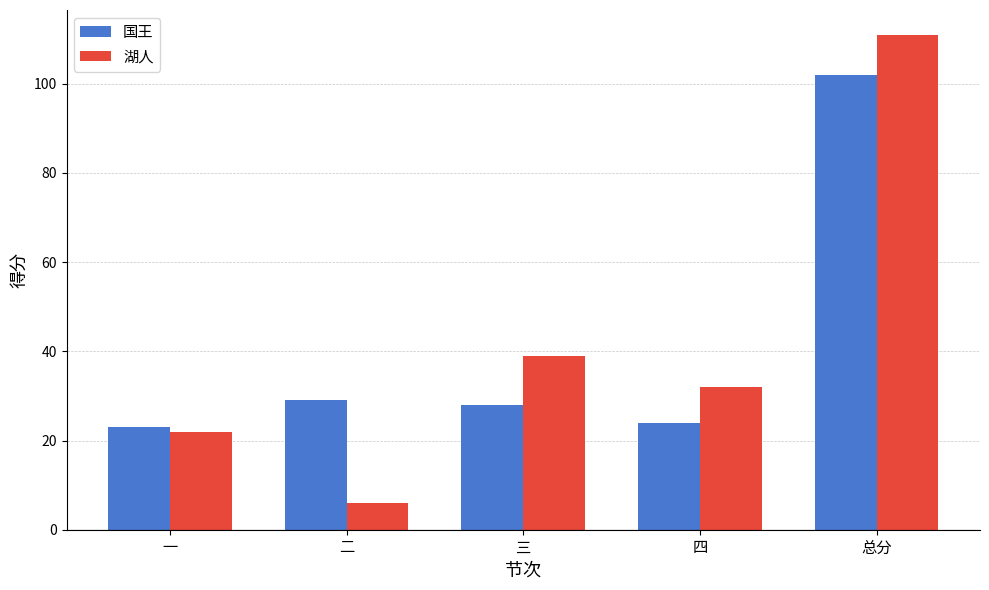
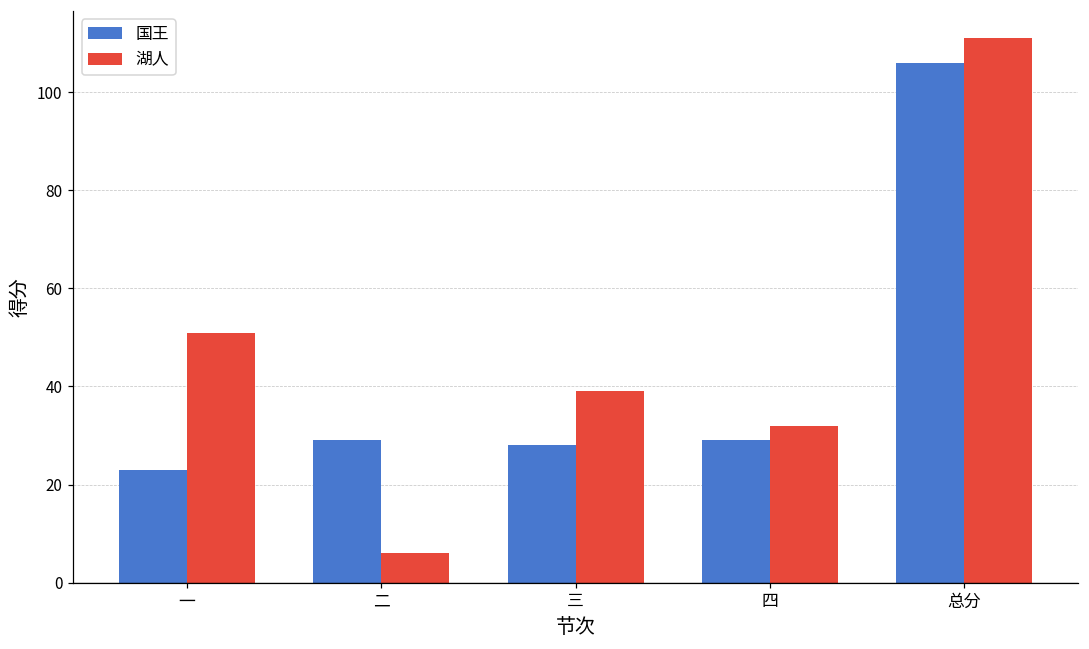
湖人, 一: 22 -> 51
国王, 四: 24 -> 29
国王, 总分: 102 -> 106
